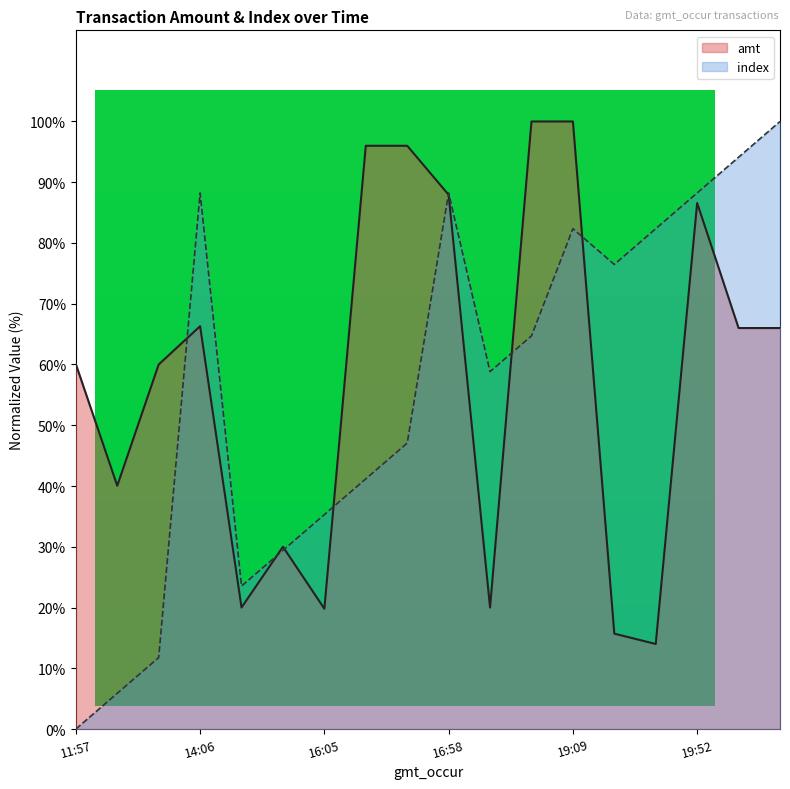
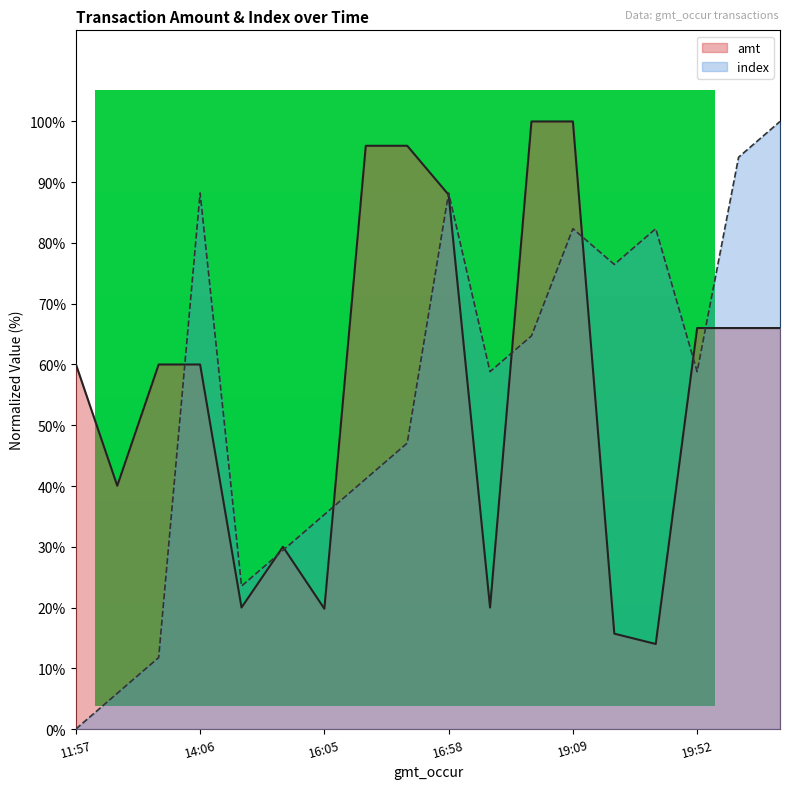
amt, 14:06: 66% -> 60%
amt, 19:52: 87% -> 66%
index, 19:52: 88% -> 59%
